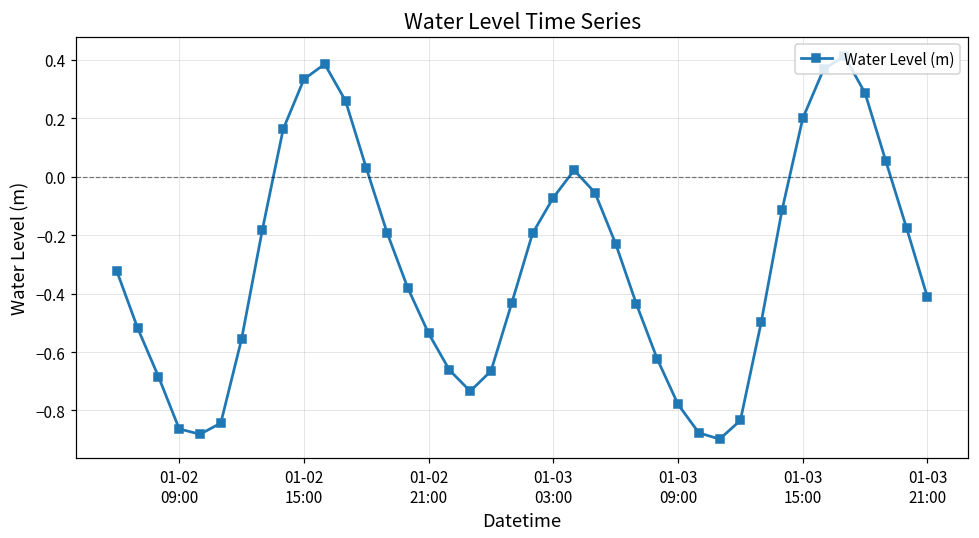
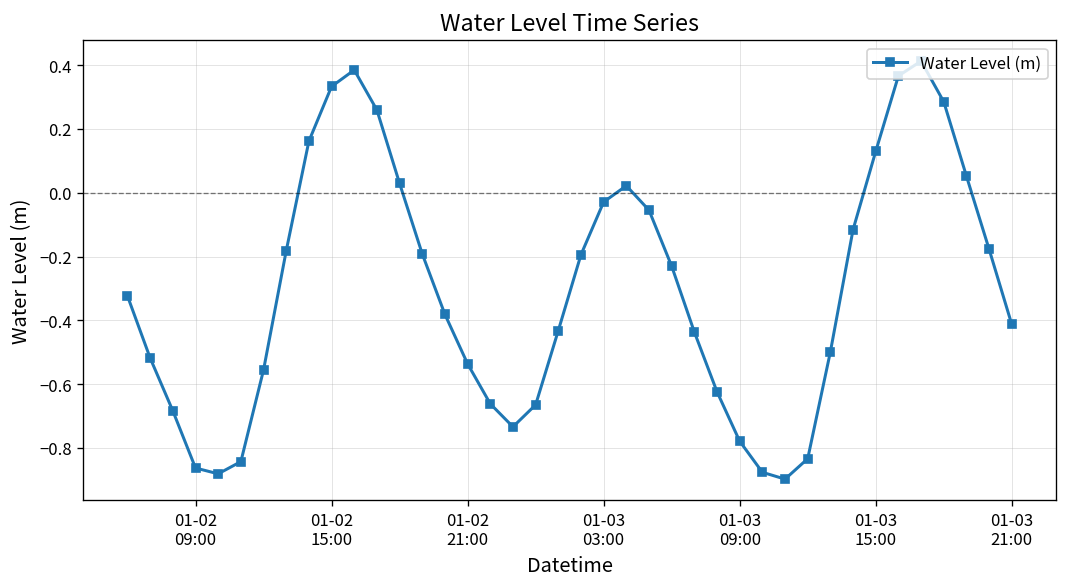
01-03 03:00: -0.07 -> -0.03
01-03 15:00: 0.20 -> 0.13
